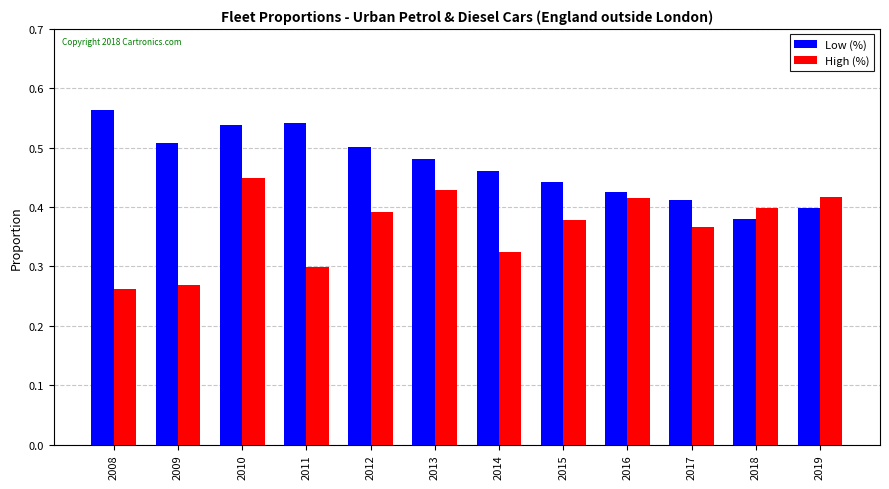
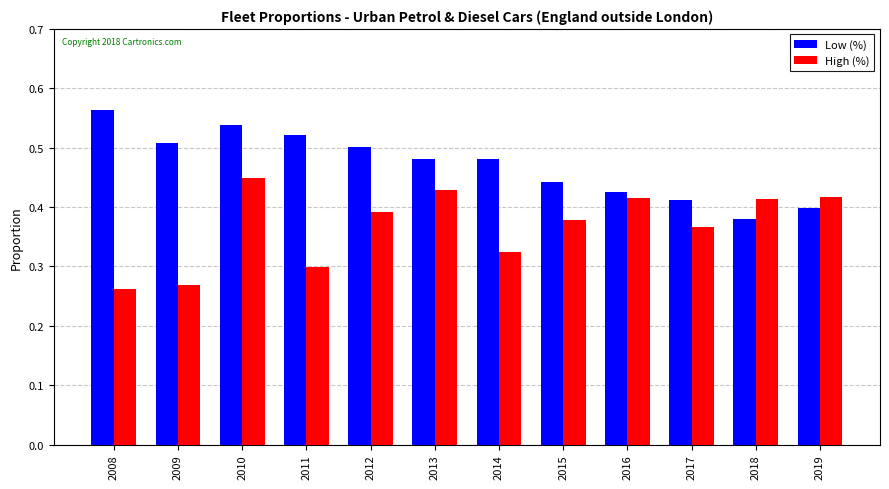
Low (%), 2011: 0.54 -> 0.52
Low (%), 2014: 0.46 -> 0.48
High (%), 2018: 0.40 -> 0.41
